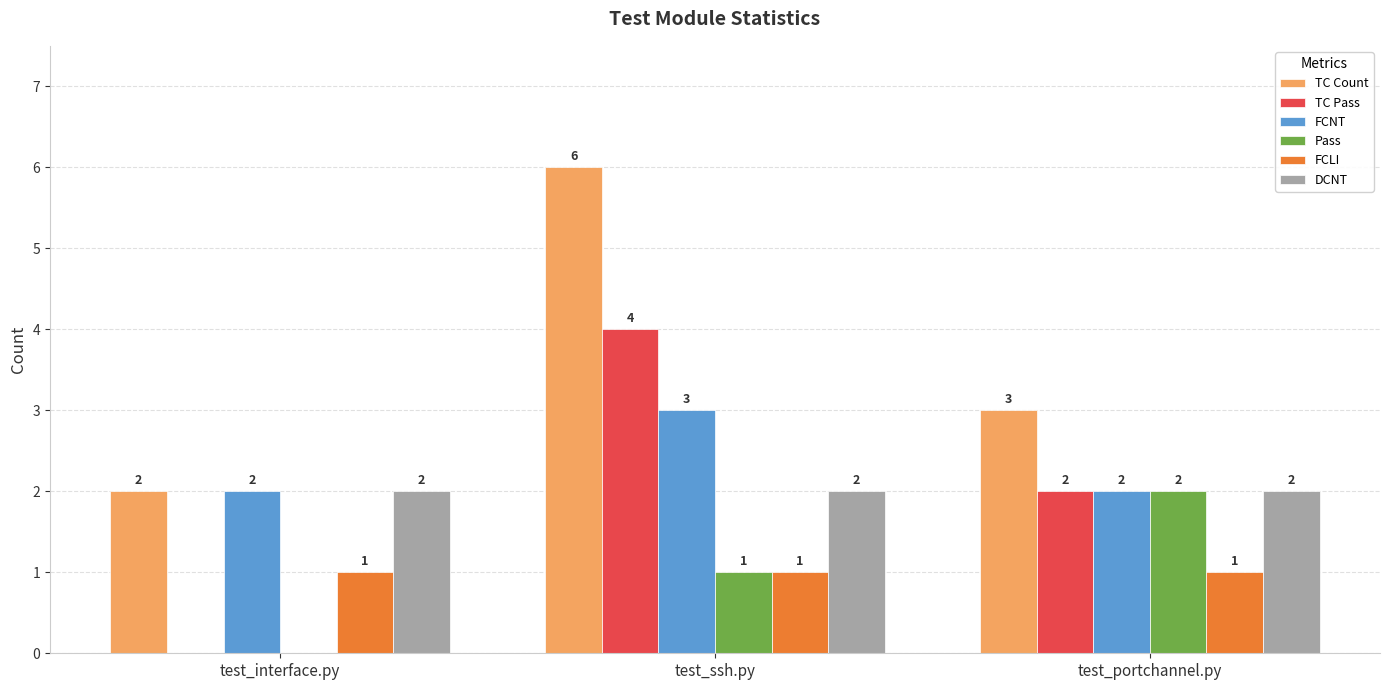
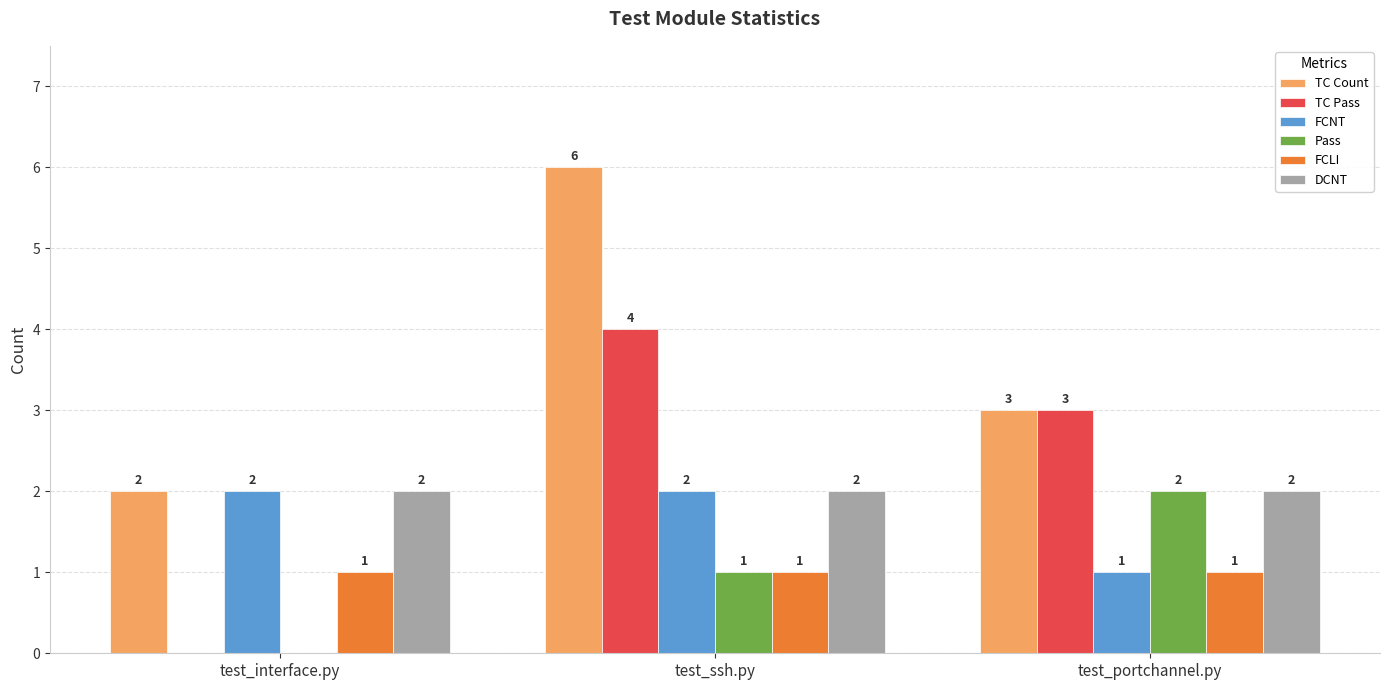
FCNT, test_ssh.py: 3 -> 2
TC Pass, test_portchannel.py: 2 -> 3
FCNT, test_portchannel.py: 2 -> 1
